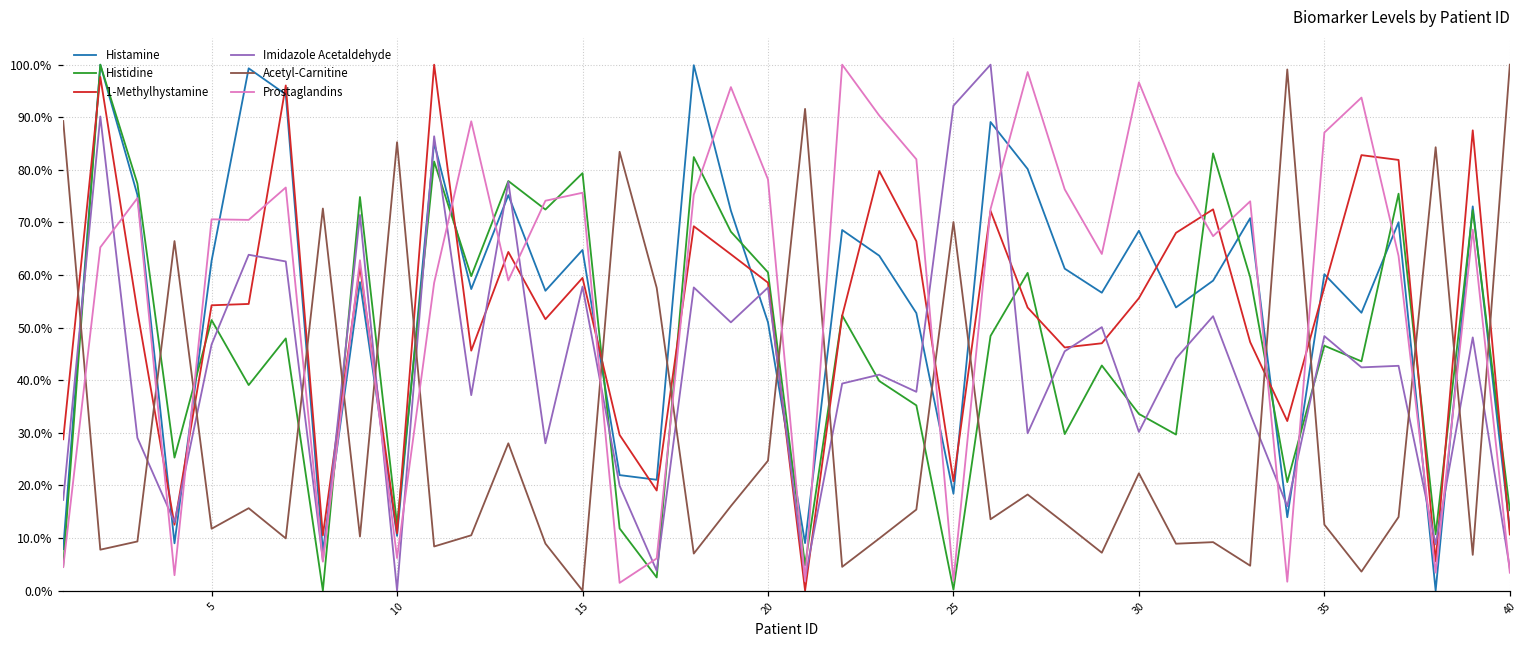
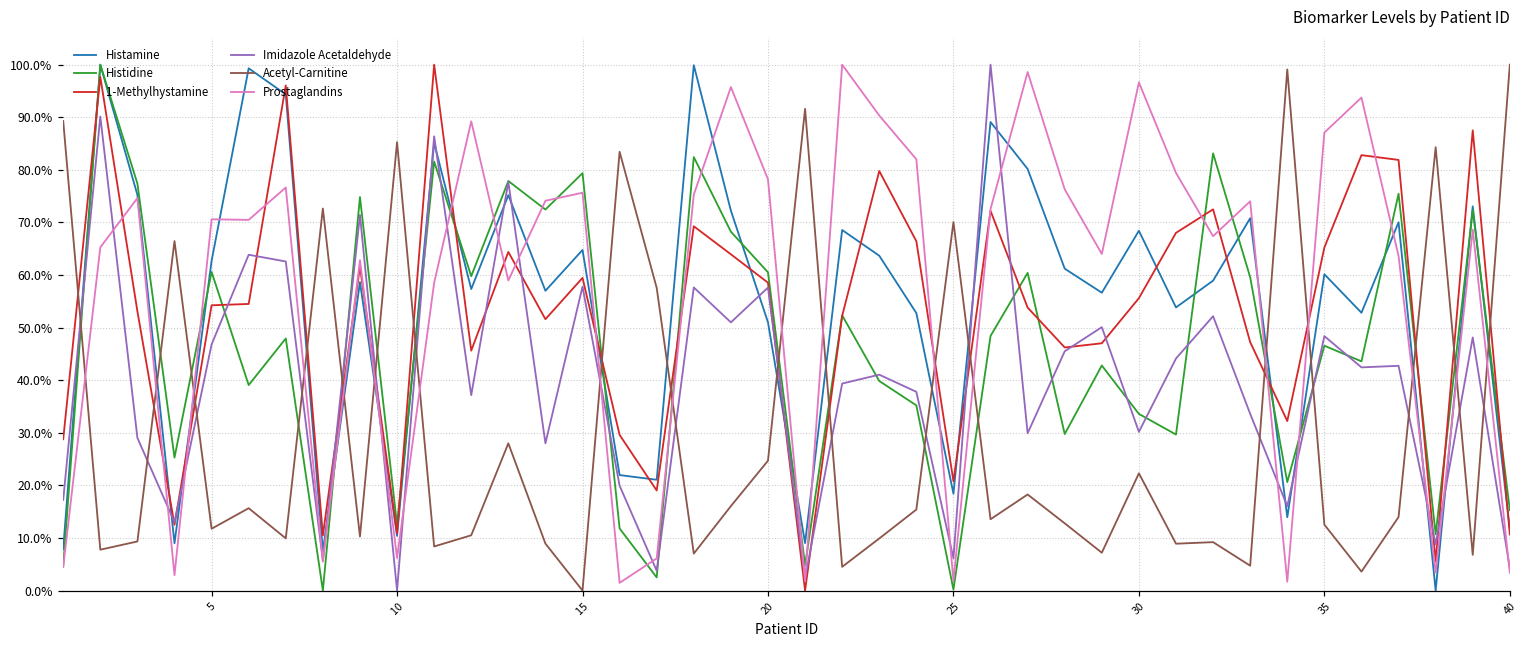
Histidine, 5: 51% -> 61%
Imidazole Acetaldehyde, 25: 92% -> 6%
1-Methylhystamine, 35: 58% -> 65%
